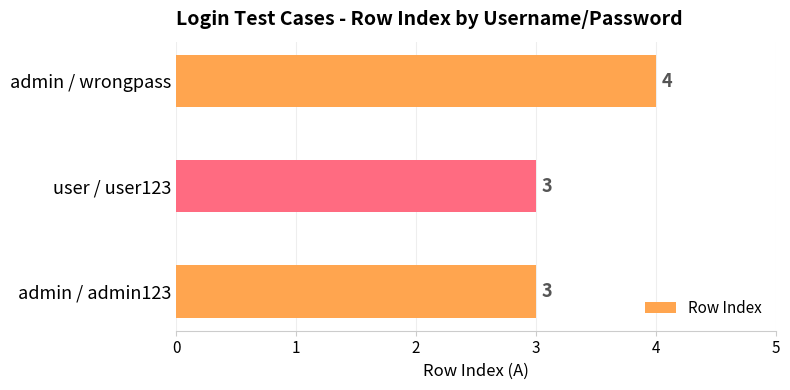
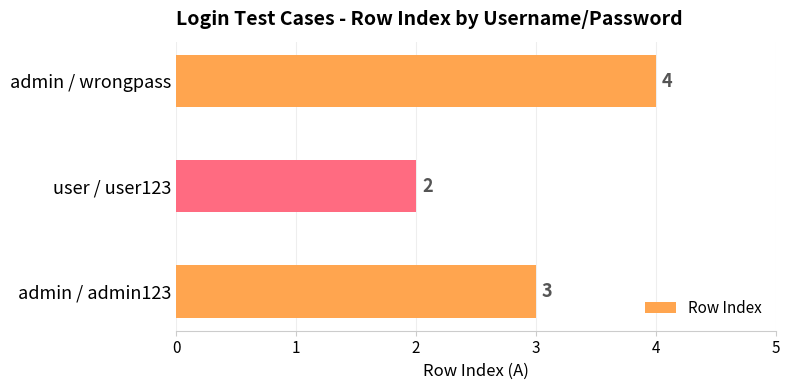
user / user123: 3 -> 2
